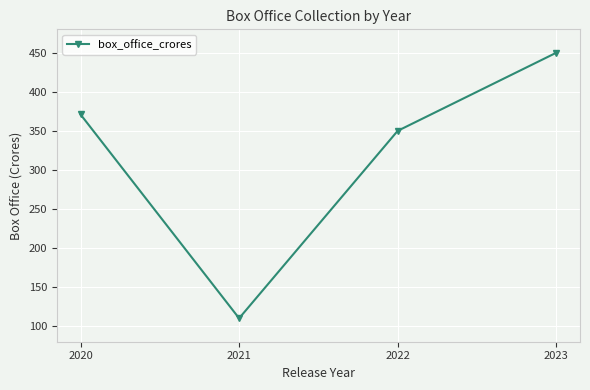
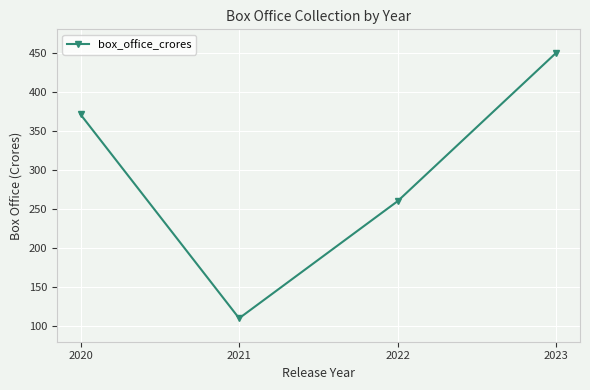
2022: 350 -> 260
